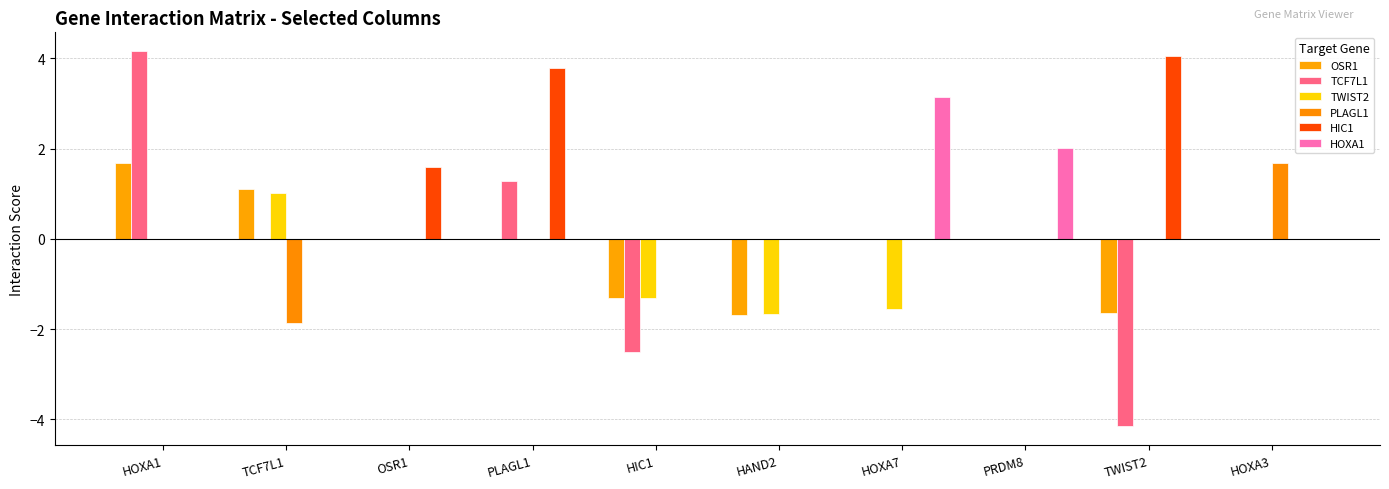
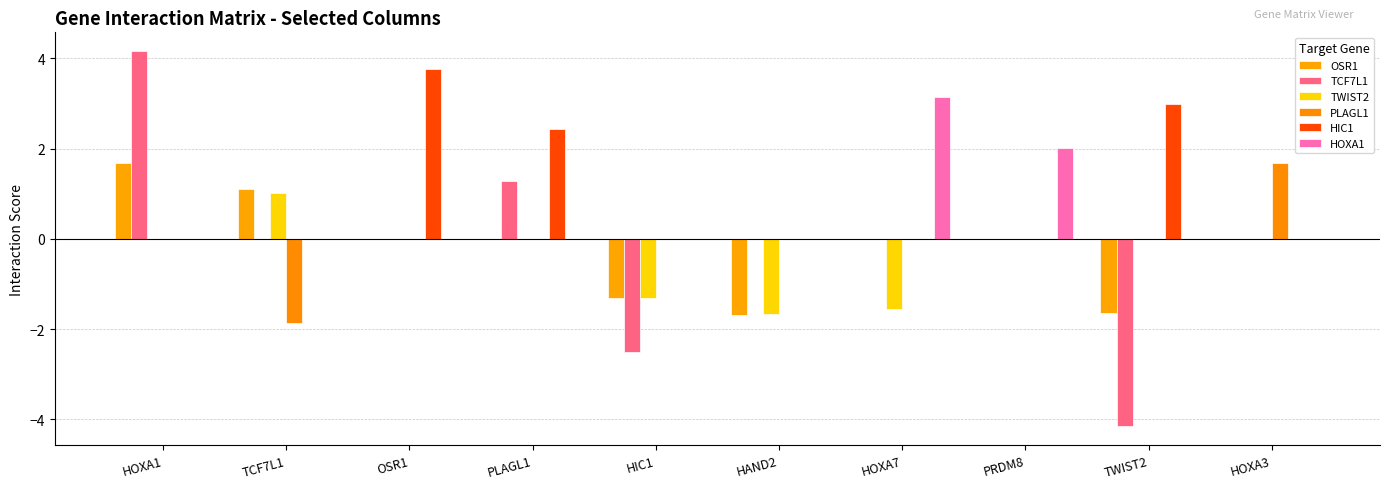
HIC1, OSR1: 1.6 -> 3.8
HIC1, PLAGL1: 3.8 -> 2.4
HIC1, TWIST2: 4.1 -> 3.0
